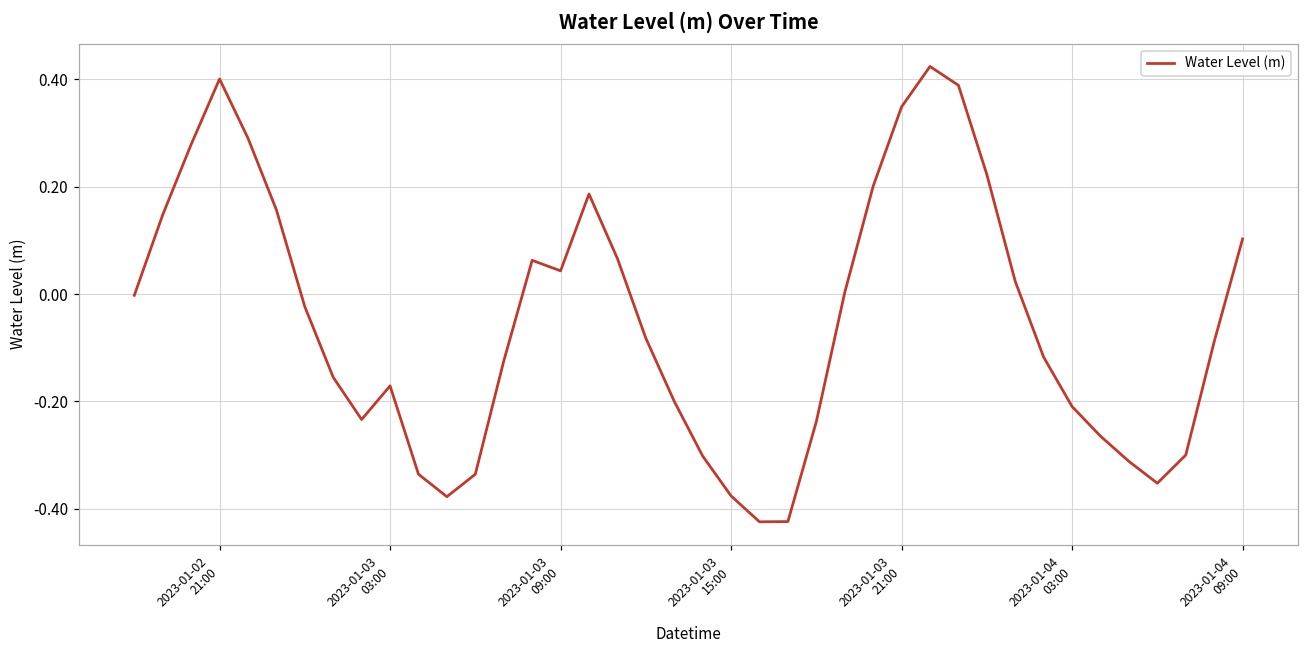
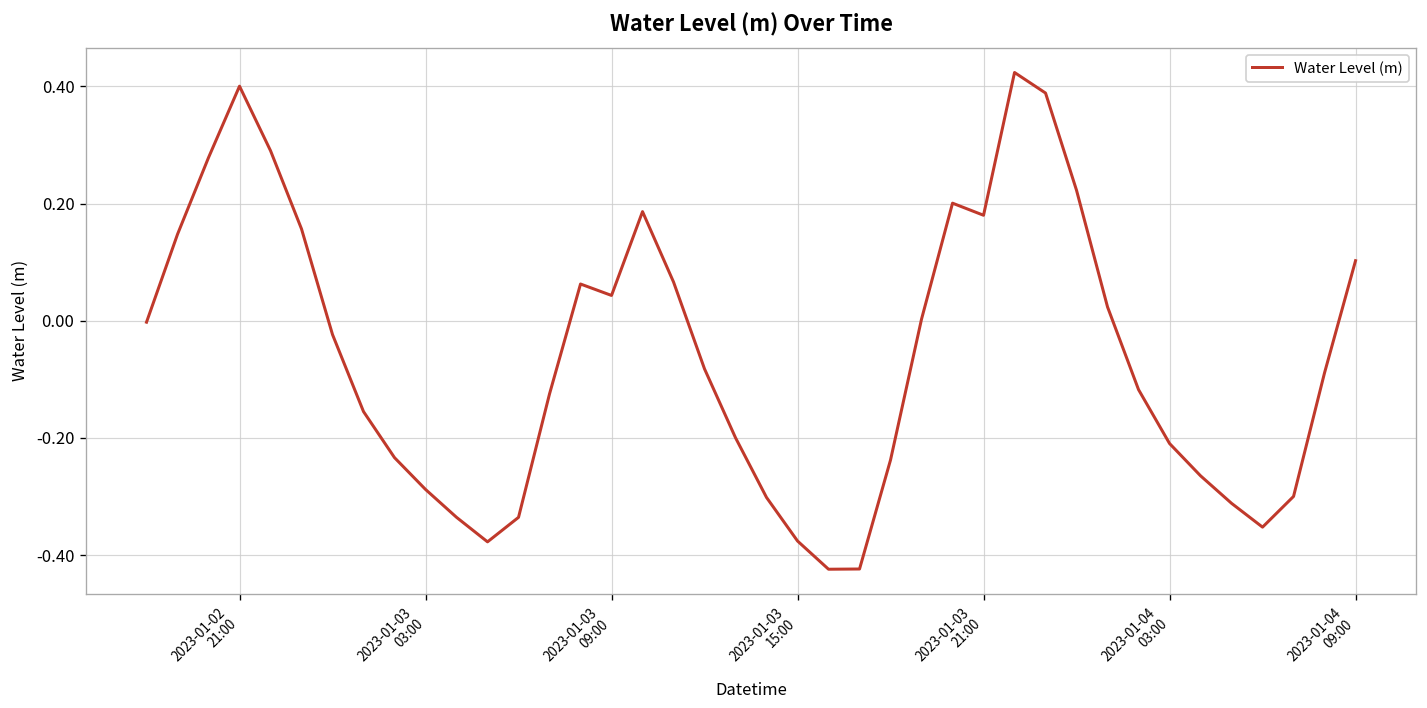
2023-01-03 03:00: -0.17 -> -0.29
2023-01-03 21:00: 0.35 -> 0.18
